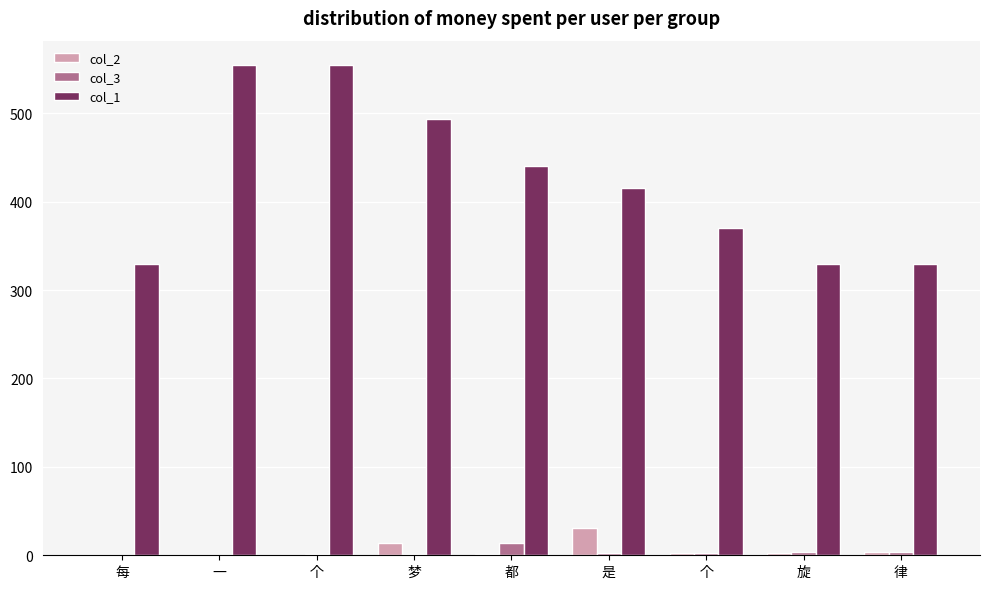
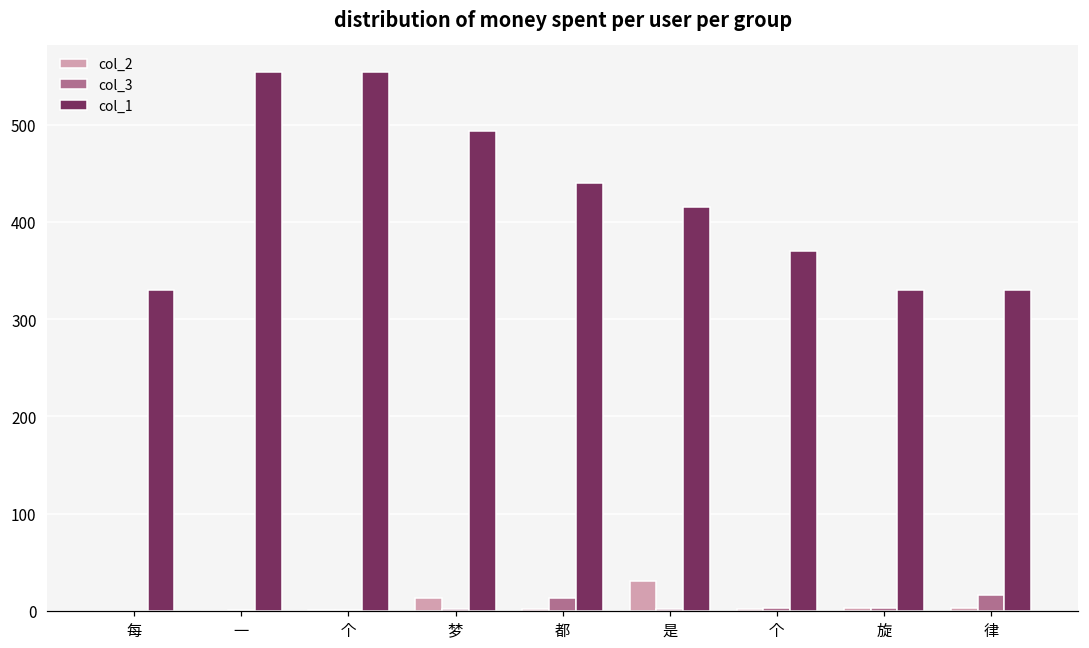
col_3, 律: 0 -> 20
